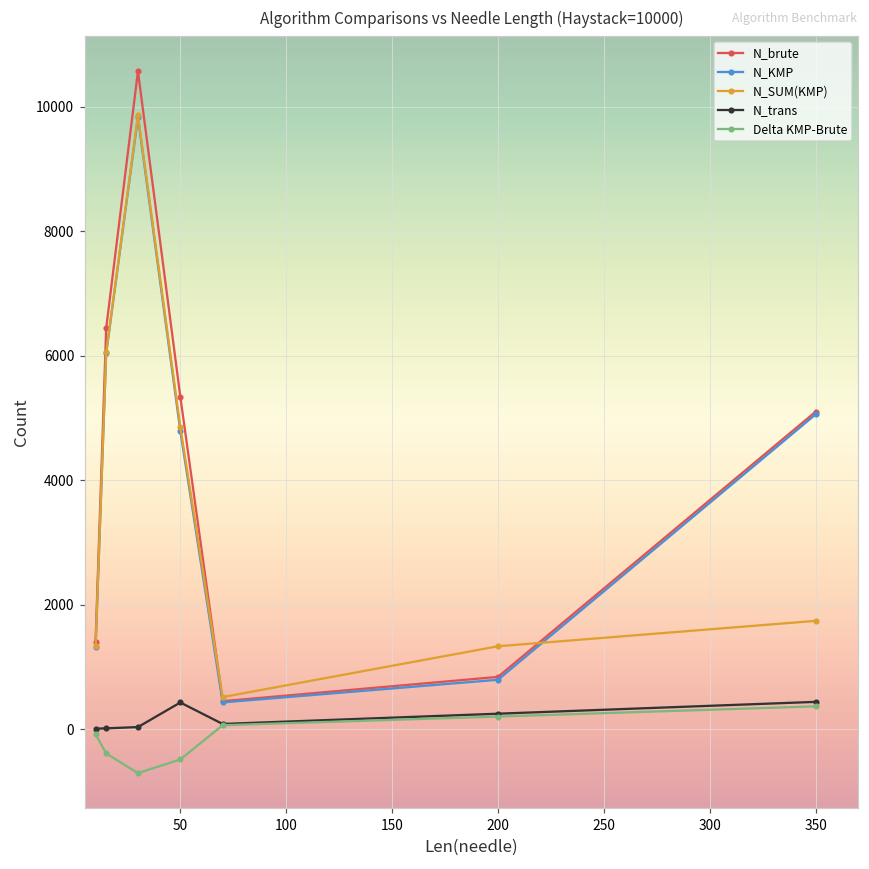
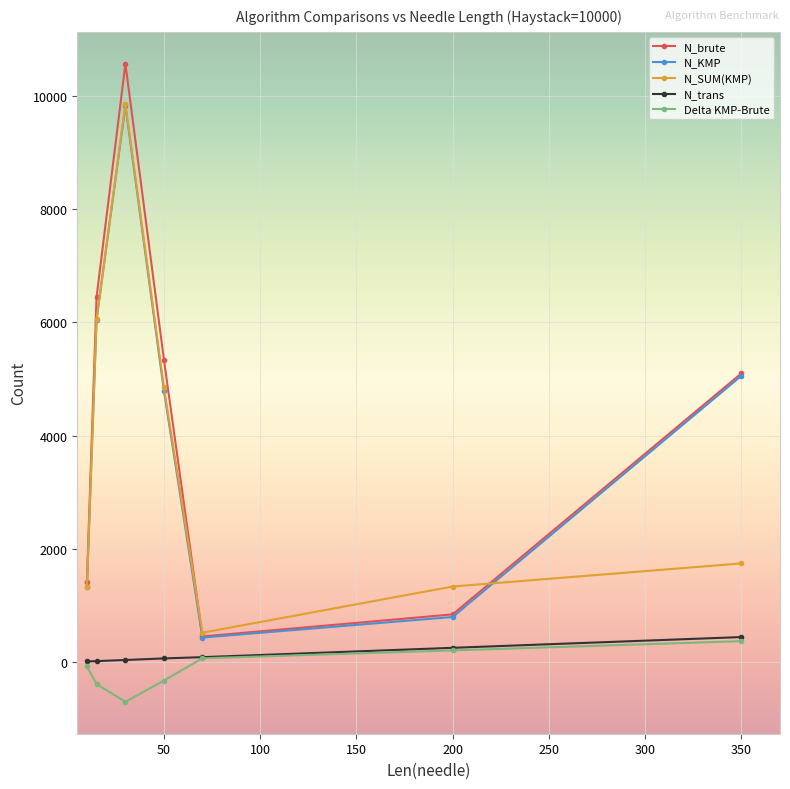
N_trans, 50: 400 -> 100
Delta KMP-Brute, 50: -500 -> -300
